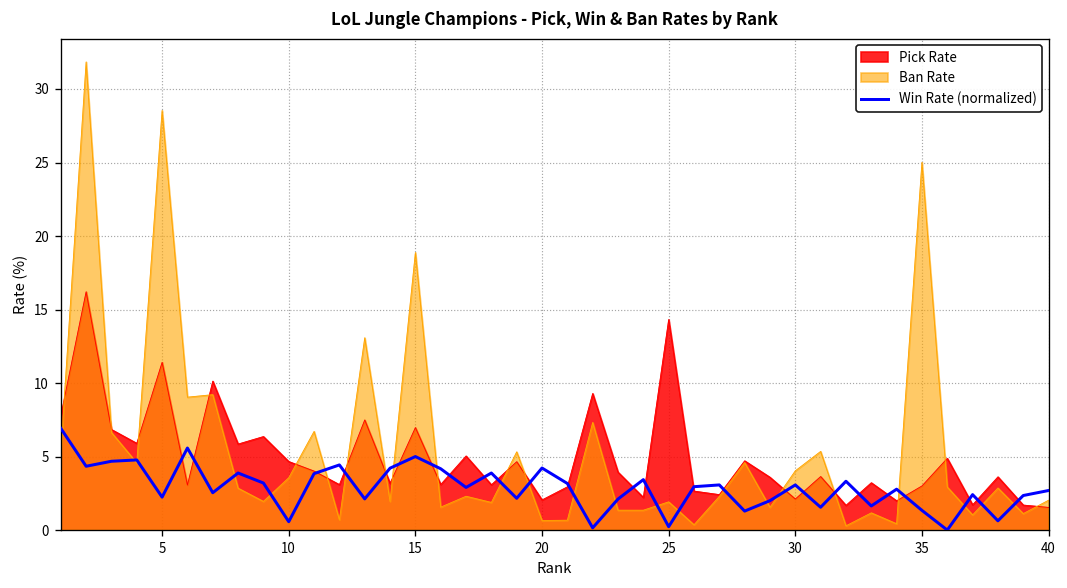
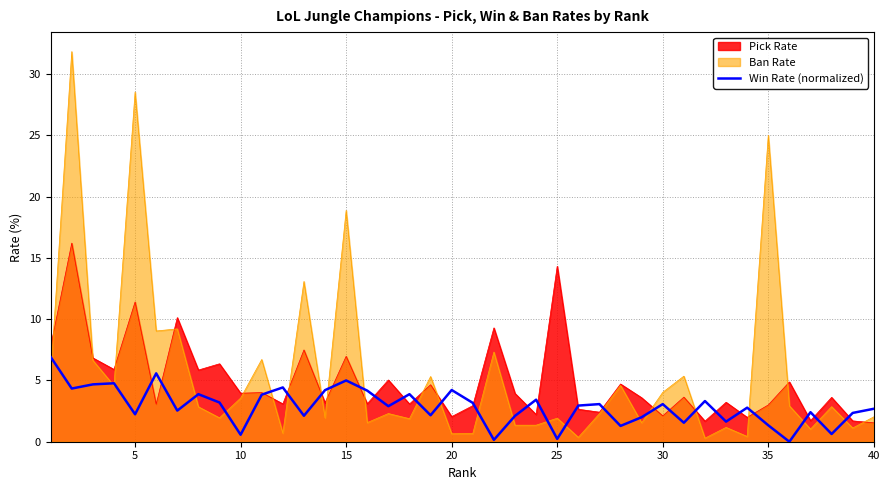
Pick Rate, 10: 4.7 -> 4.0
